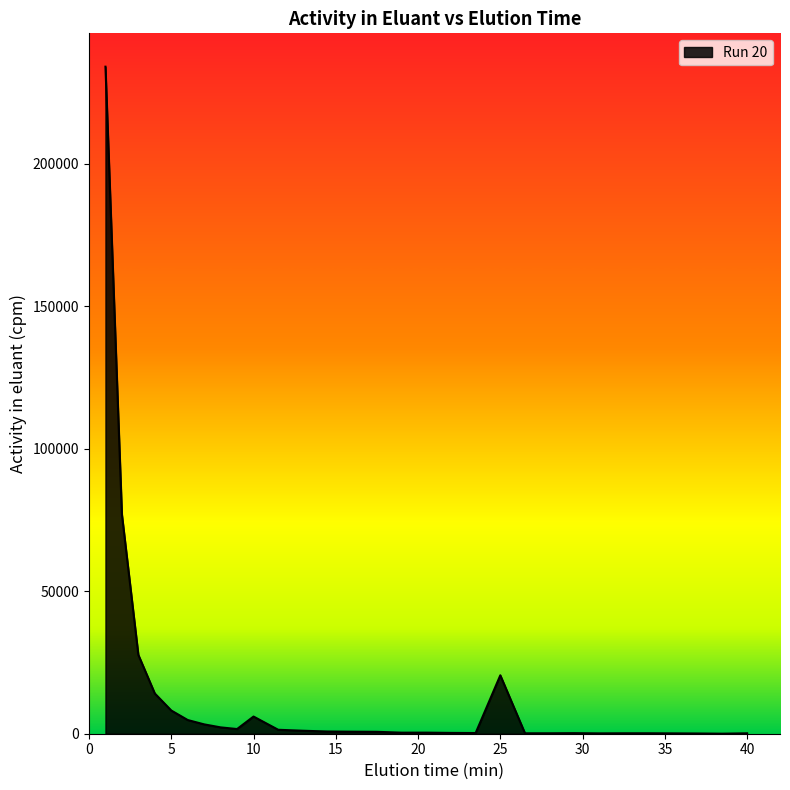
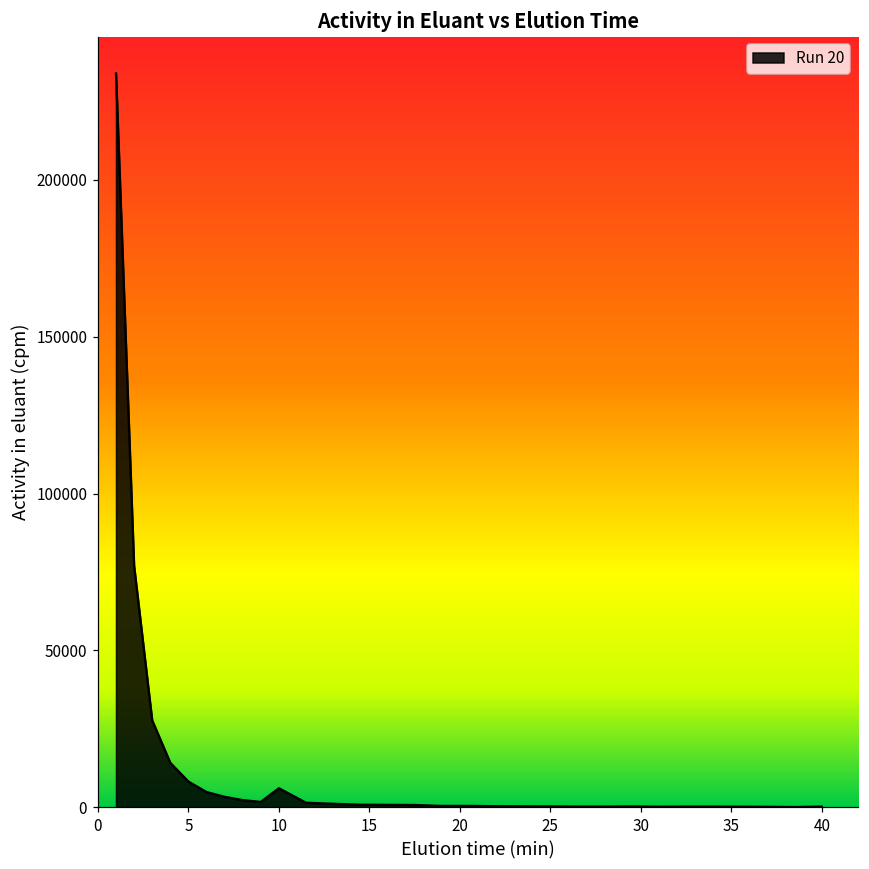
25: 20000 -> 0
